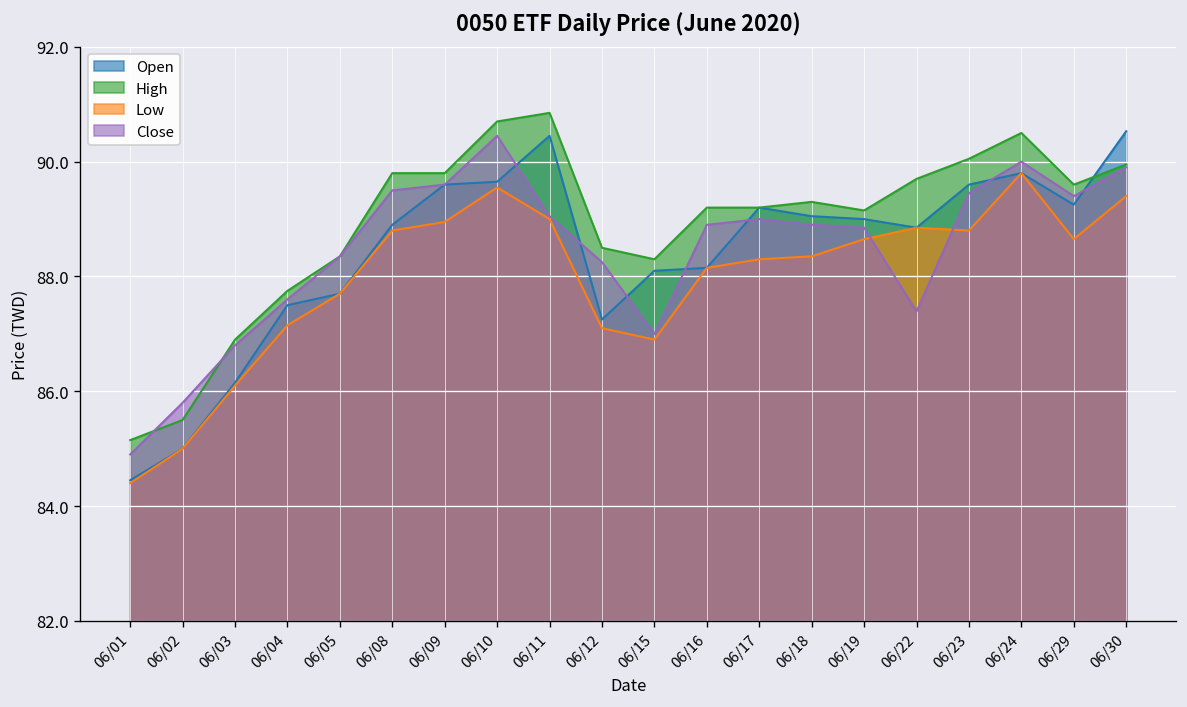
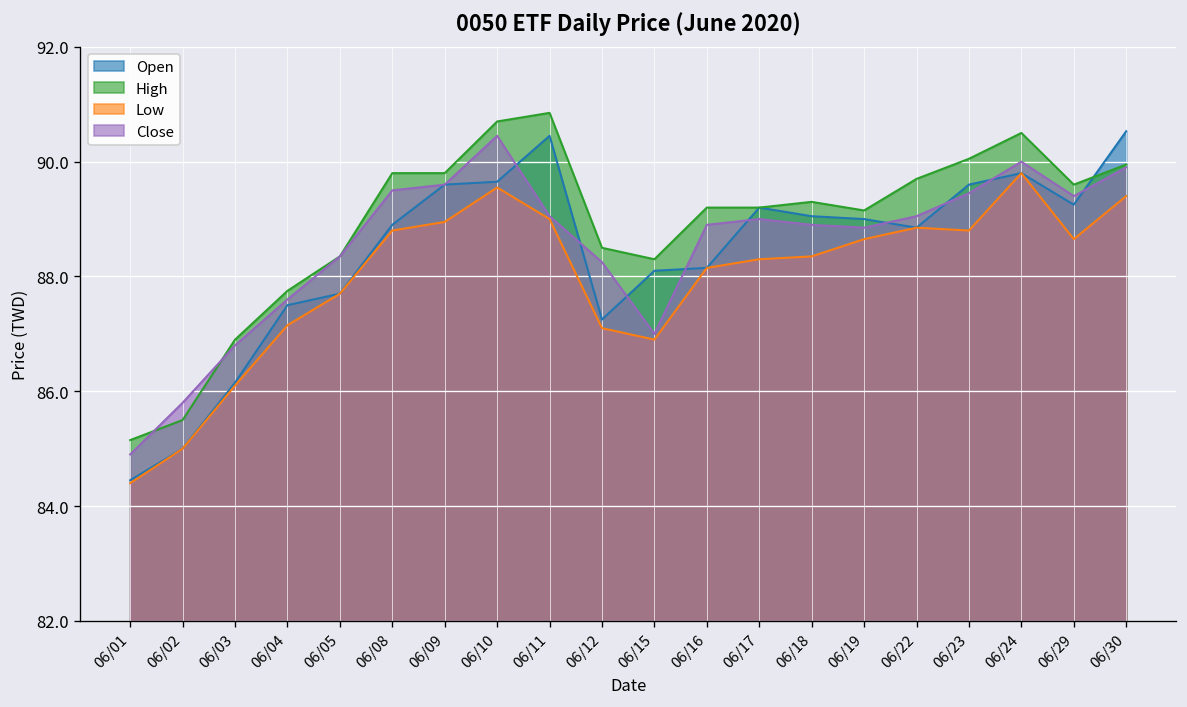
Close, 06/22: 87.4 -> 89.1
